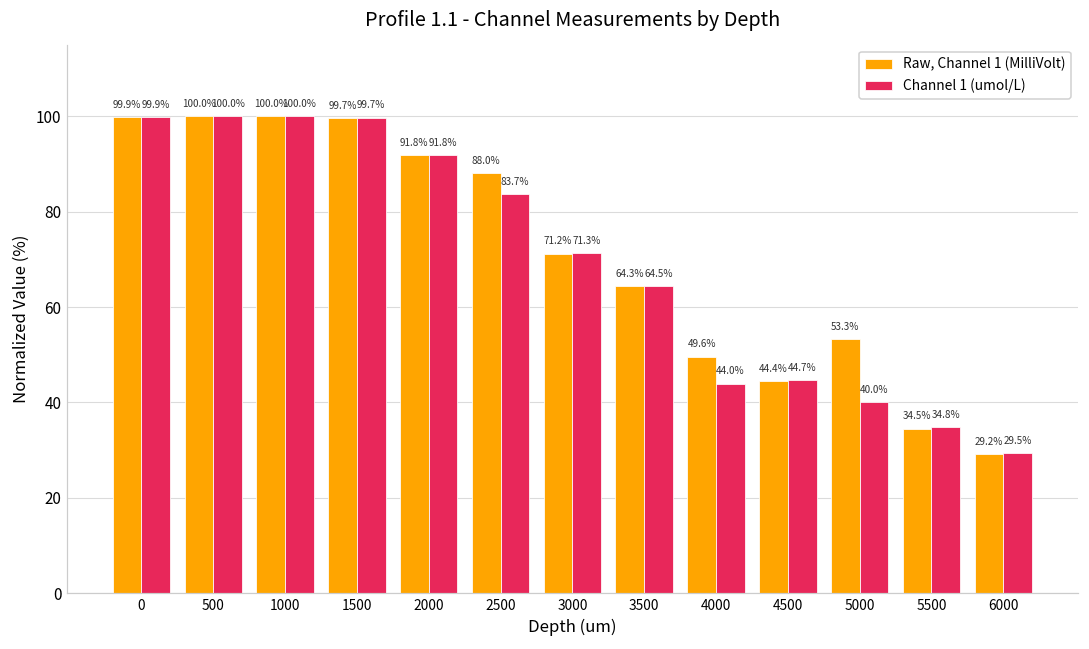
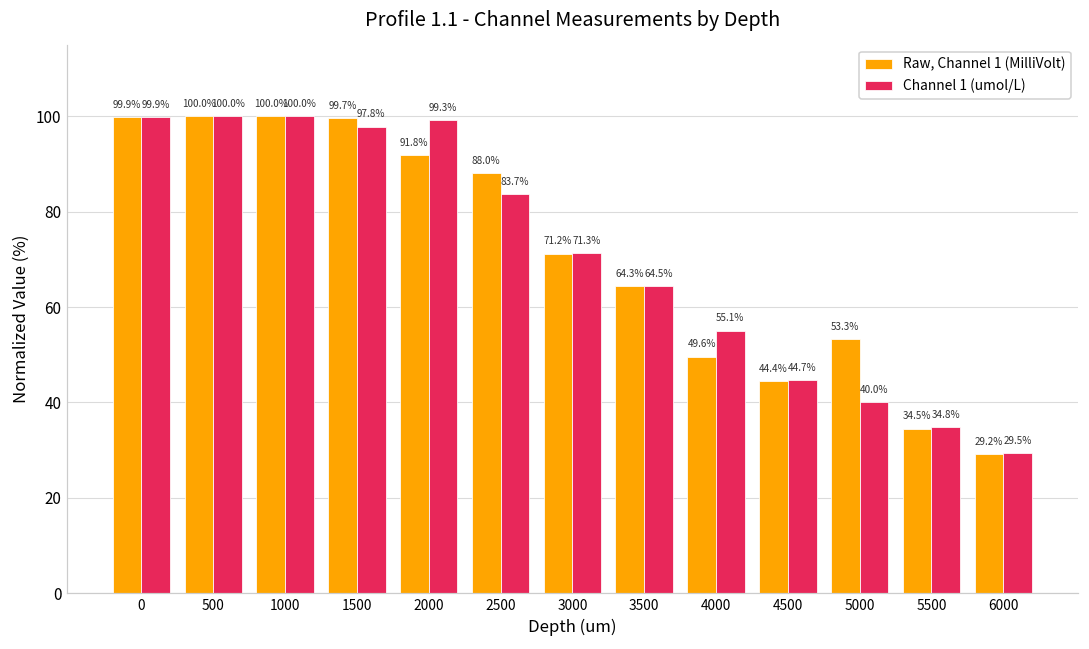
Channel 1 (umol/L), 1500: 99.7% -> 97.8%
Channel 1 (umol/L), 2000: 91.8% -> 99.3%
Channel 1 (umol/L), 4000: 44.0% -> 55.1%
